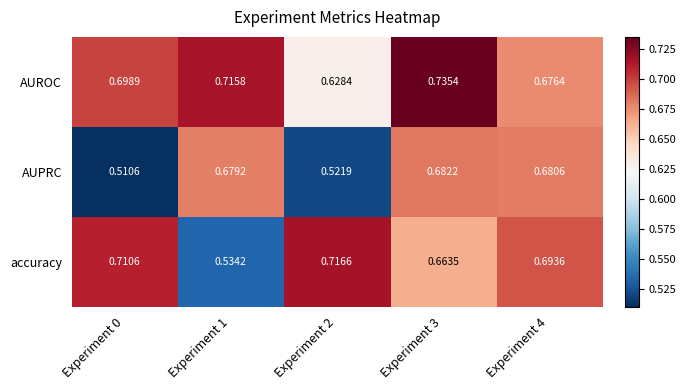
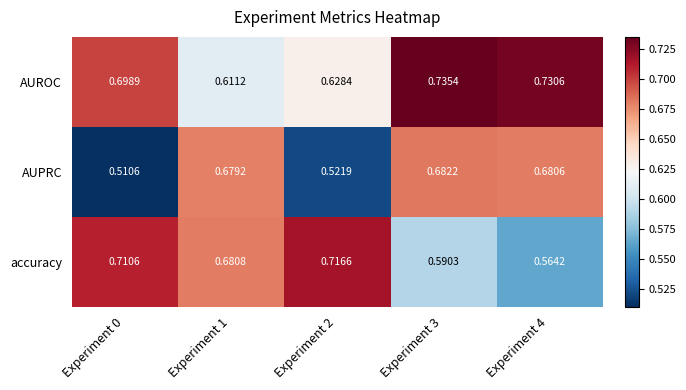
AUROC, Experiment 1: 0.7158 -> 0.6112
AUROC, Experiment 4: 0.6764 -> 0.7306
accuracy, Experiment 1: 0.5342 -> 0.6808
accuracy, Experiment 3: 0.6635 -> 0.5903
accuracy, Experiment 4: 0.6936 -> 0.5642
